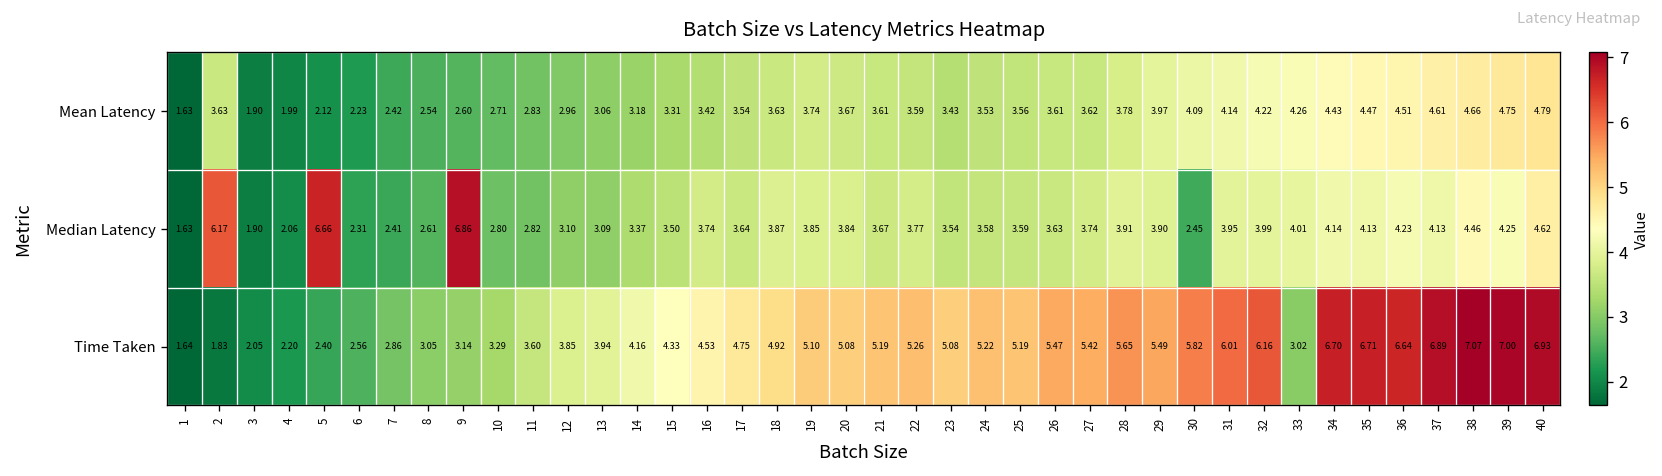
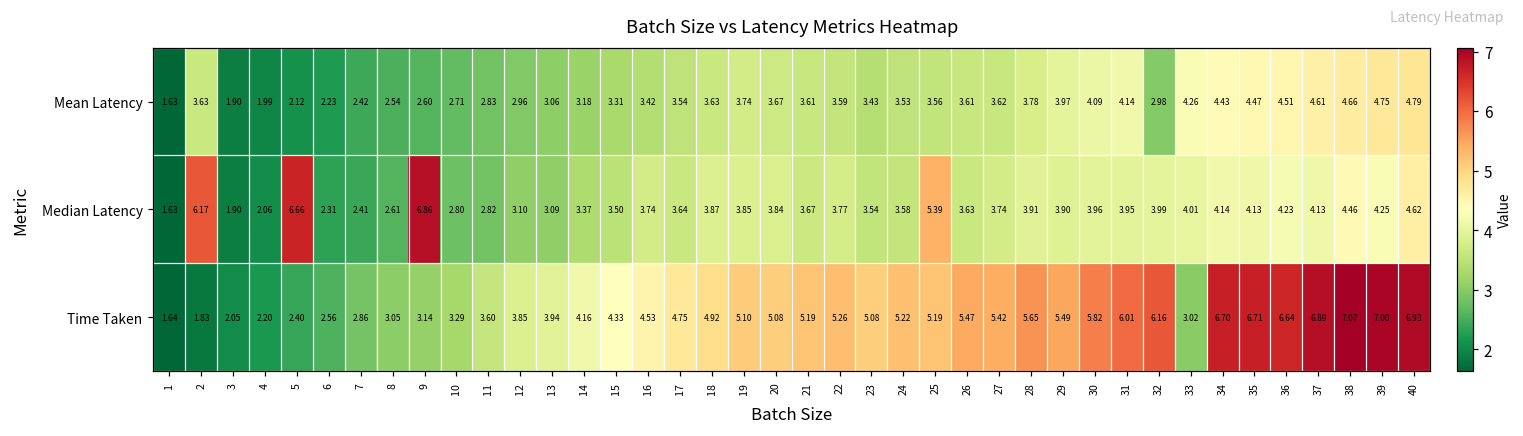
Mean Latency, 32: 4.22 -> 2.98
Median Latency, 25: 3.59 -> 5.39
Median Latency, 30: 2.45 -> 3.96
